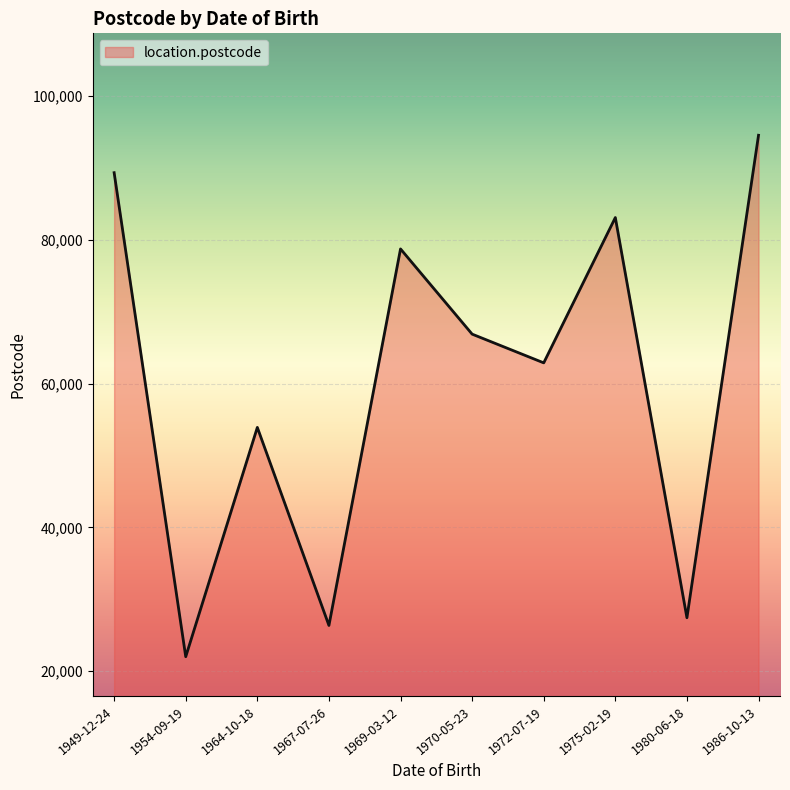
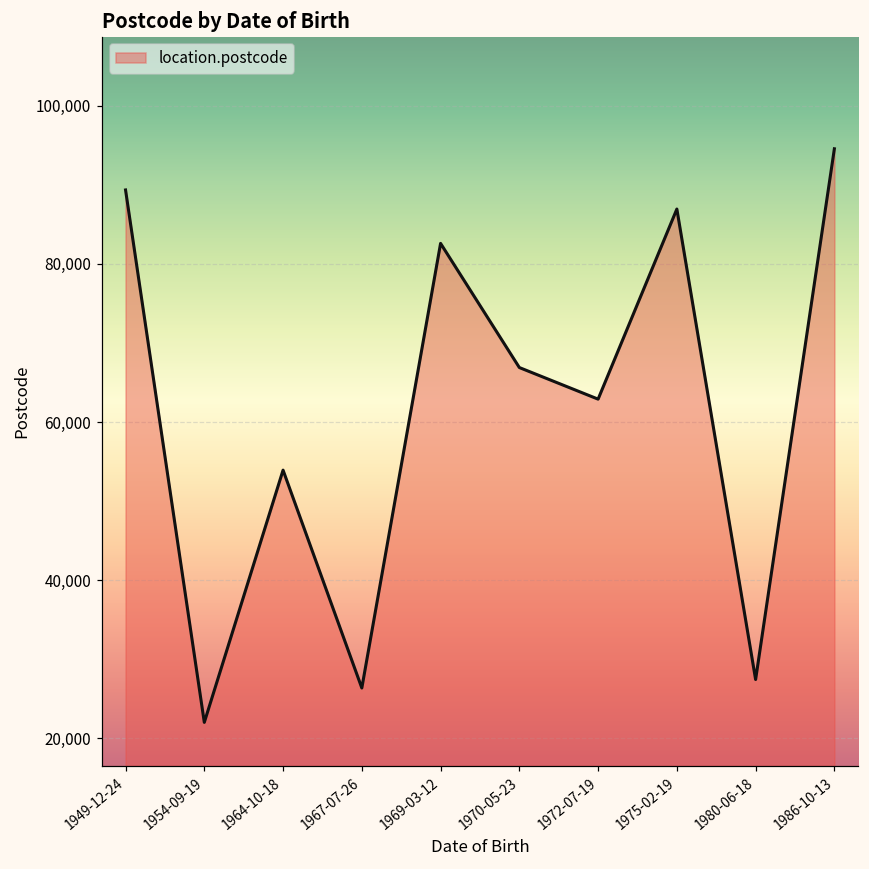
1969-03-12: 79,000 -> 83,000
1975-02-19: 83,000 -> 87,000
